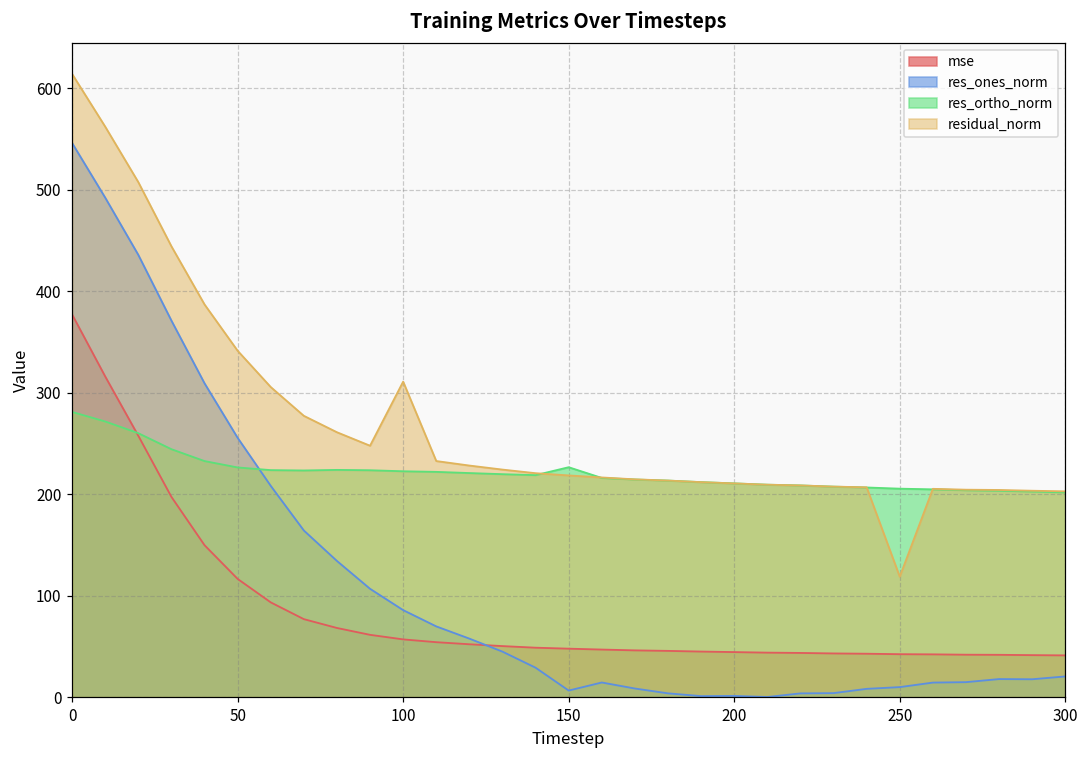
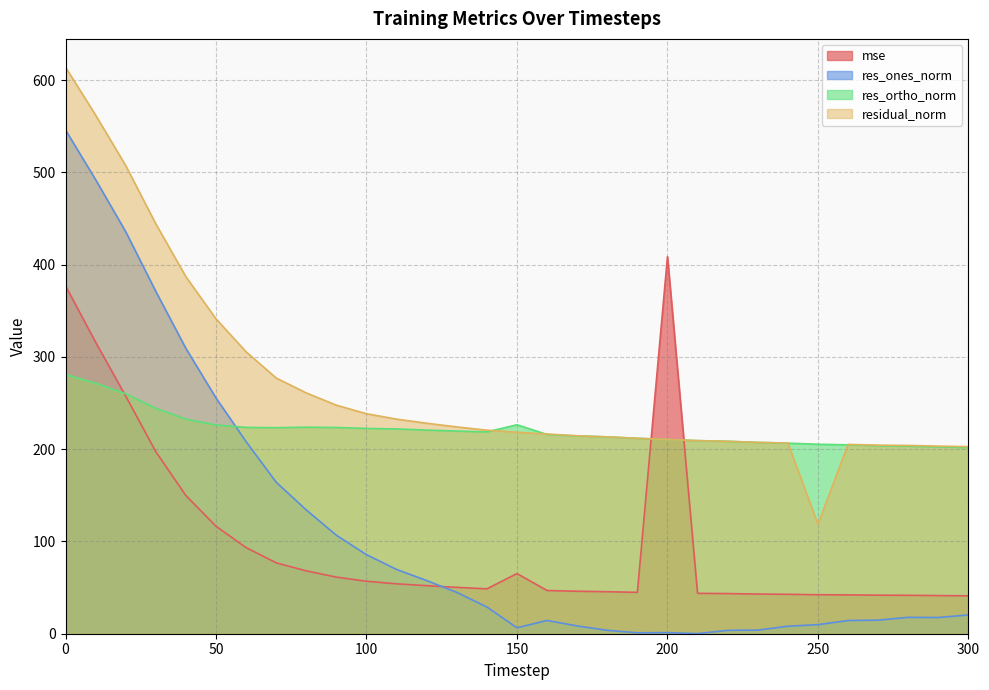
residual_norm, 100: 310 -> 240
mse, 150: 50 -> 70
mse, 200: 40 -> 410
